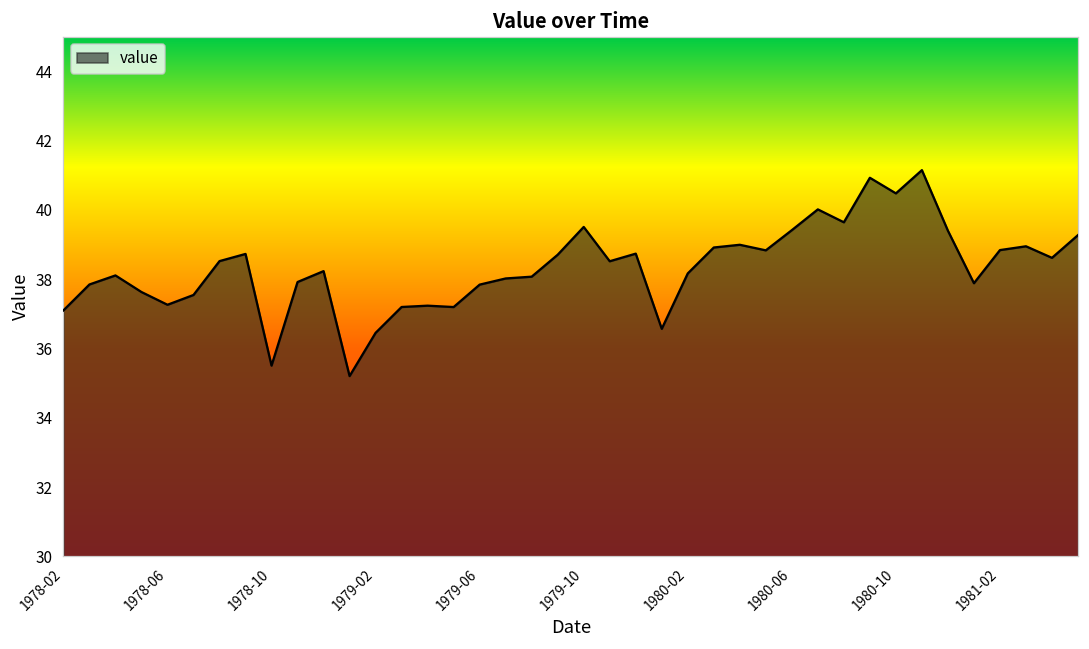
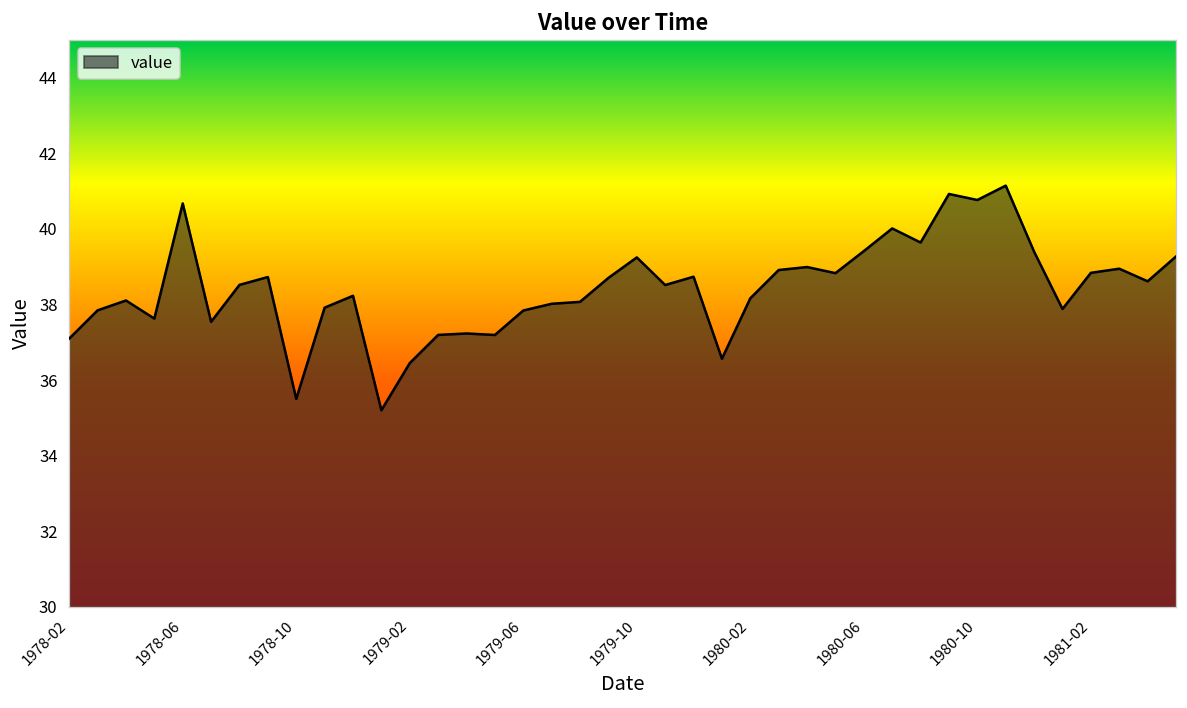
1978-06: 37.3 -> 40.7
1979-10: 39.5 -> 39.2
1980-10: 40.5 -> 40.8
